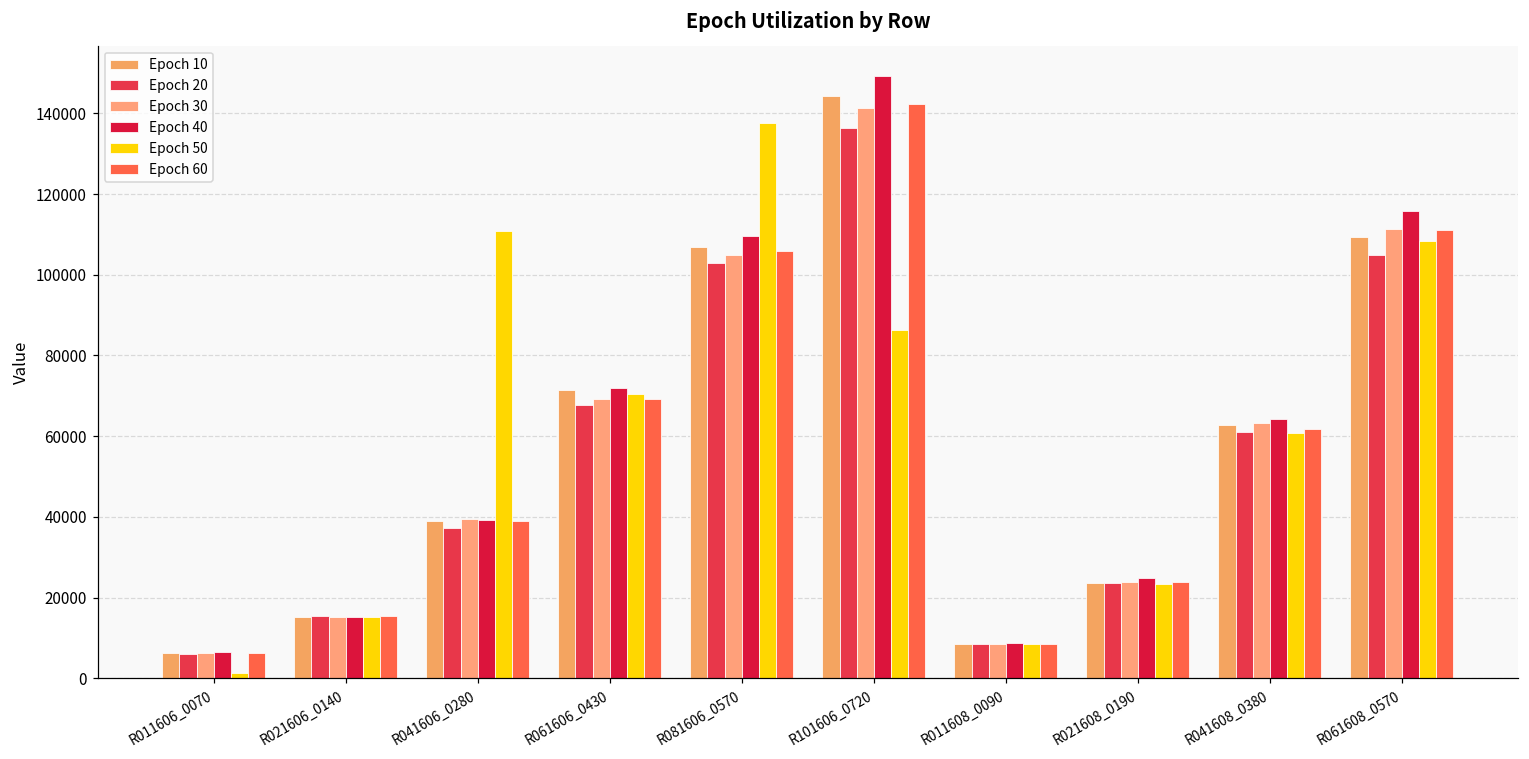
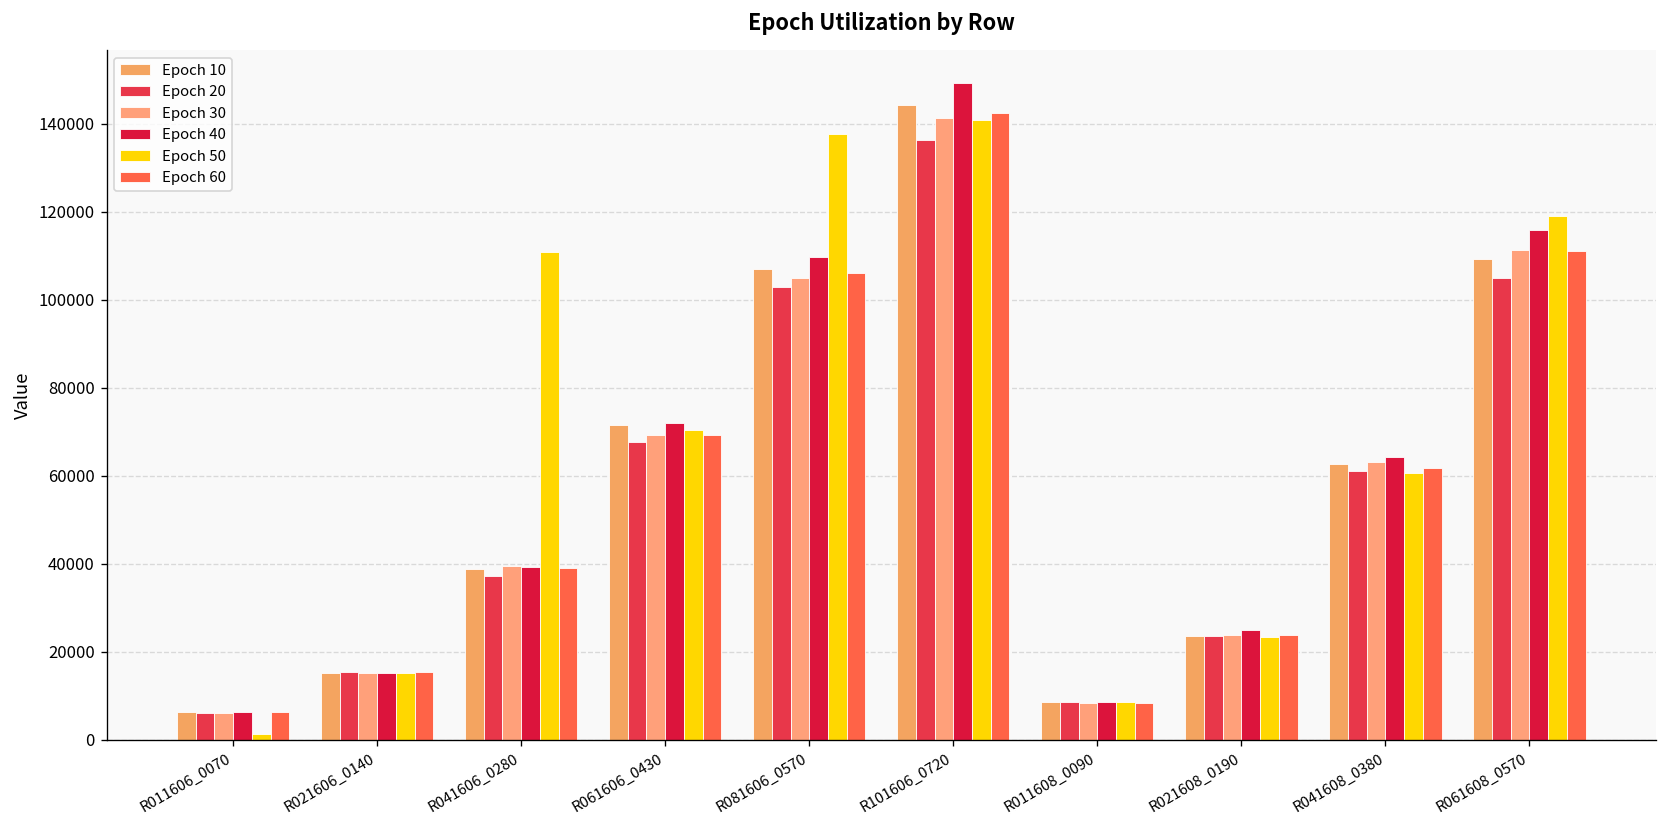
Epoch 50, R101606_0720: 86000 -> 141000
Epoch 50, R061608_0570: 108000 -> 119000
